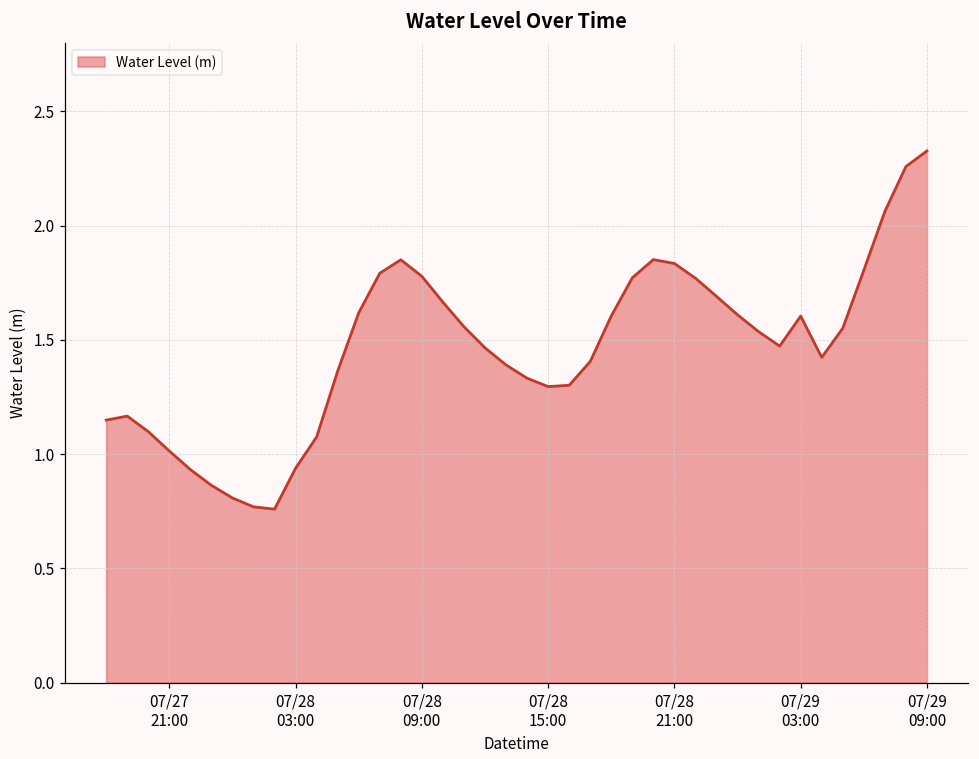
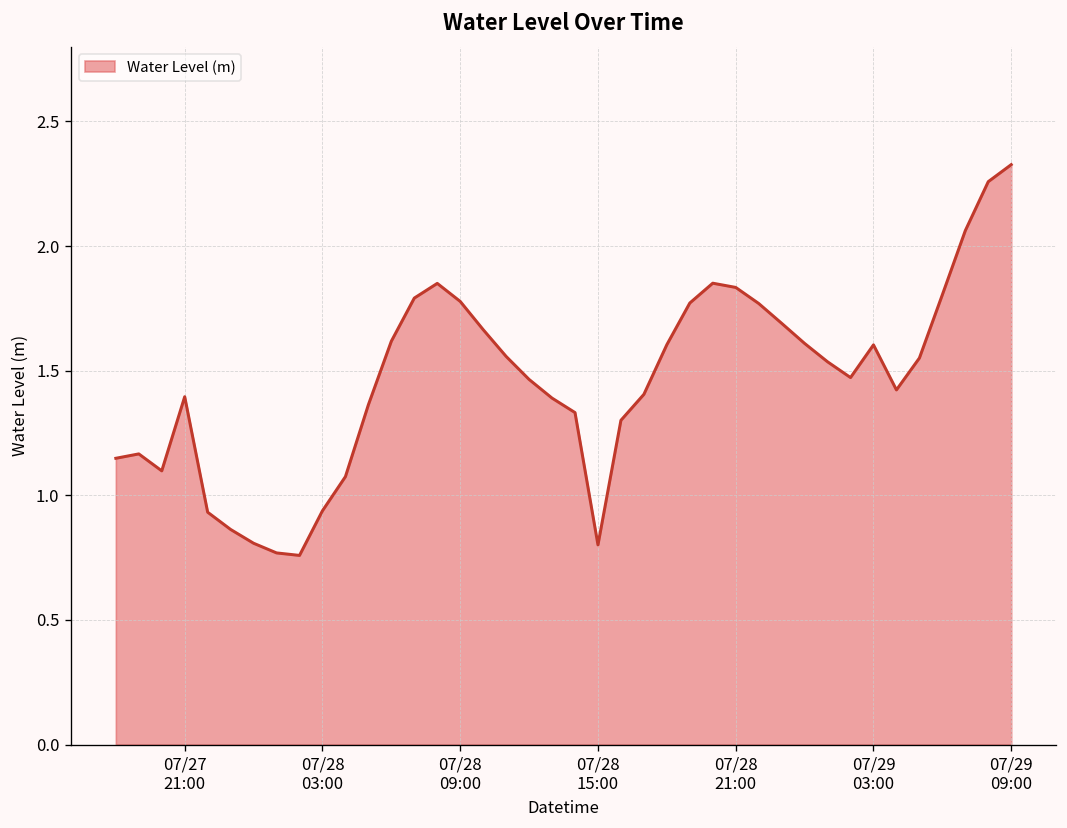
07/27 21:00: 1.01 -> 1.40
07/28 15:00: 1.30 -> 0.80
